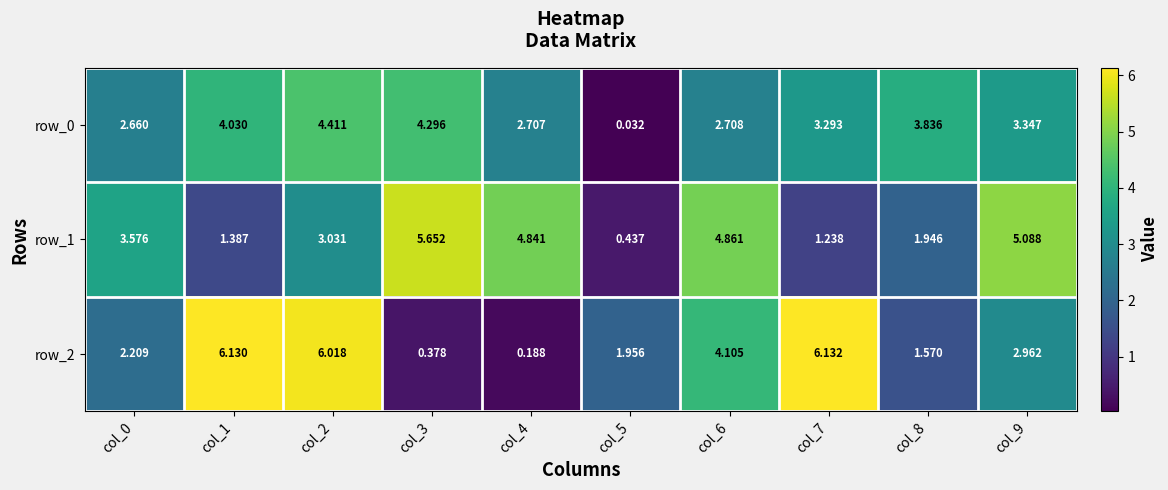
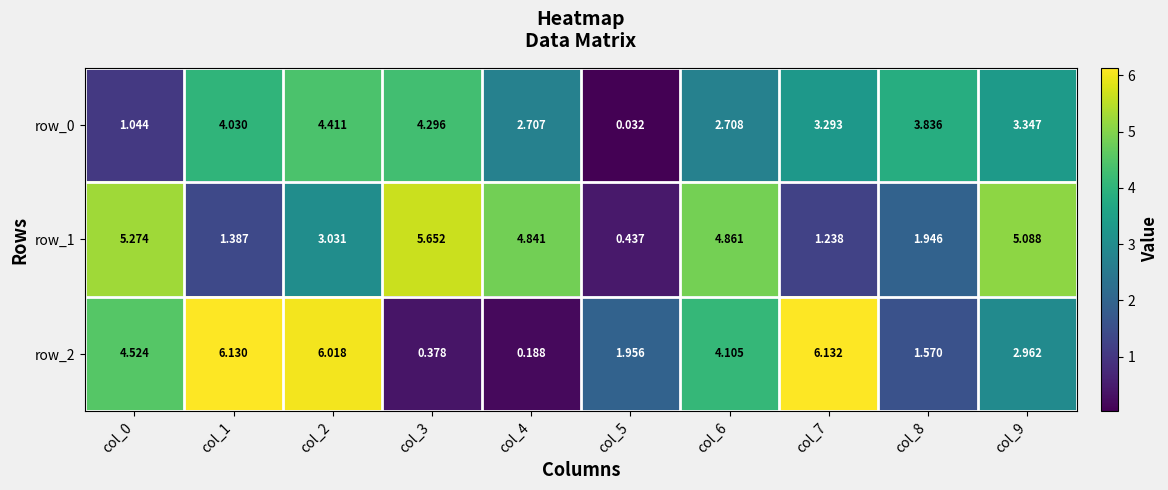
row_0, col_0: 2.660 -> 1.044
row_1, col_0: 3.576 -> 5.274
row_2, col_0: 2.209 -> 4.524
